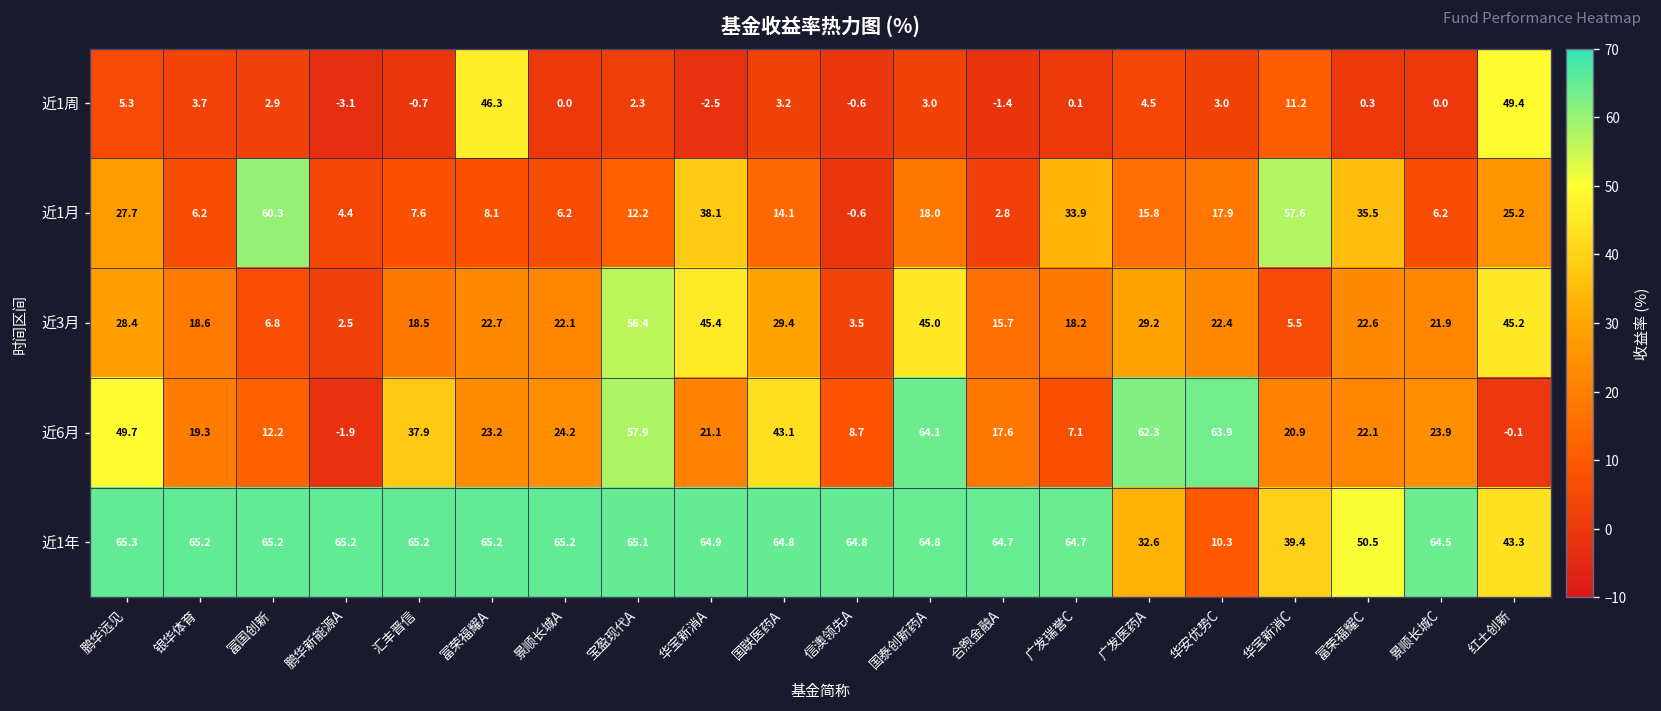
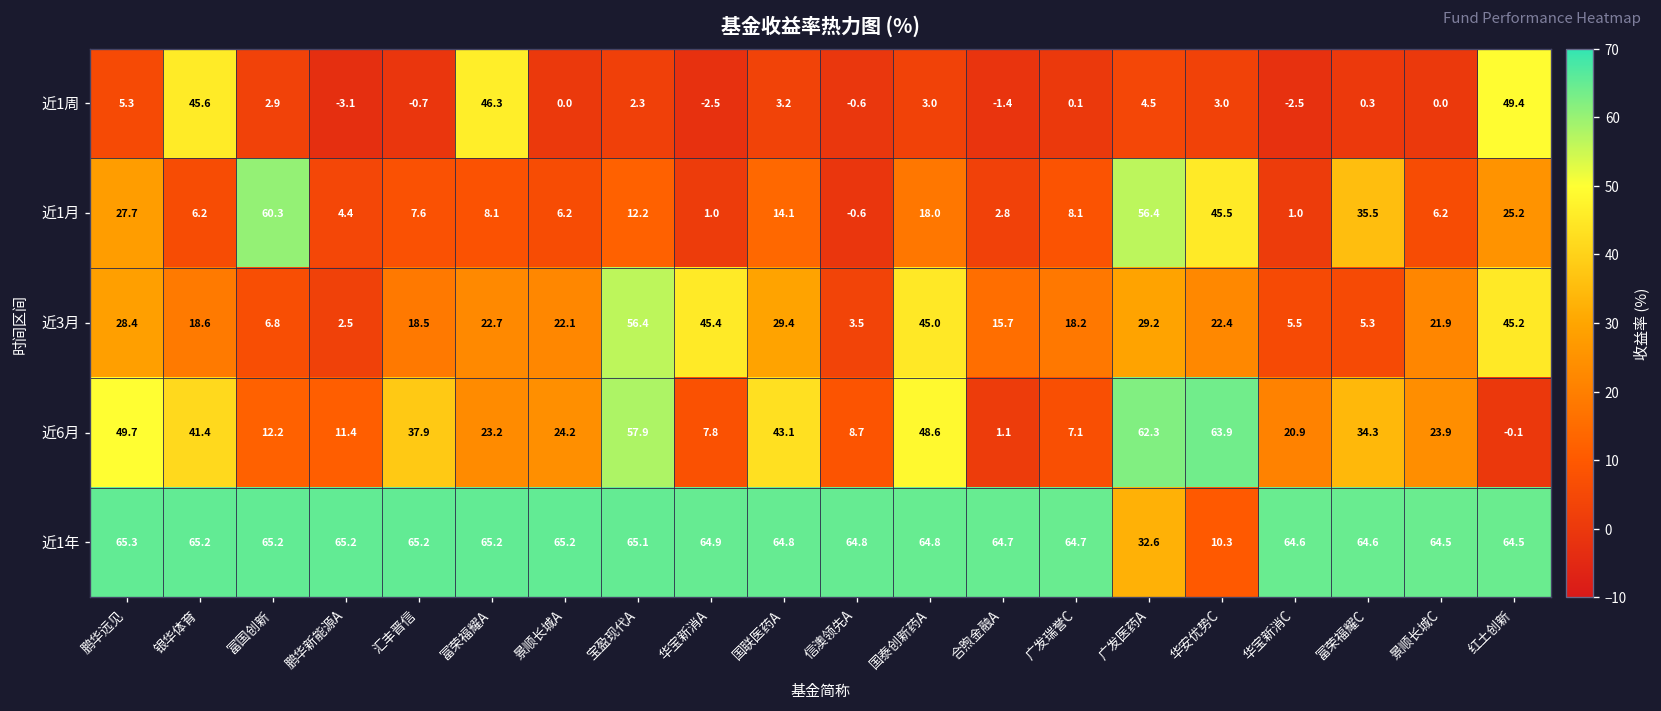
近1周, 银华体育: 3.7 -> 45.6
近1周, 华宝新消C: 11.2 -> -2.5
近1月, 华宝新消A: 38.1 -> 1.0
近1月, 广发瑞誉C: 33.9 -> 8.1
近1月, 广发医药A: 15.8 -> 56.4
近1月, 华安优势C: 17.9 -> 45.5
近1月, 华宝新消C: 57.6 -> 1.0
近3月, 富荣福耀C: 22.6 -> 5.3
近6月, 银华体育: 19.3 -> 41.4
近6月, 鹏华新能源A: -1.9 -> 11.4
近6月, 华宝新消A: 21.1 -> 7.8
近6月, 国泰创新药A: 64.1 -> 48.6
近6月, 合煦金融A: 17.6 -> 1.1
近6月, 富荣福耀C: 22.1 -> 34.3
近1年, 华宝新消C: 39.4 -> 64.6
近1年, 富荣福耀C: 50.5 -> 64.6
近1年, 红土创新: 43.3 -> 64.5
